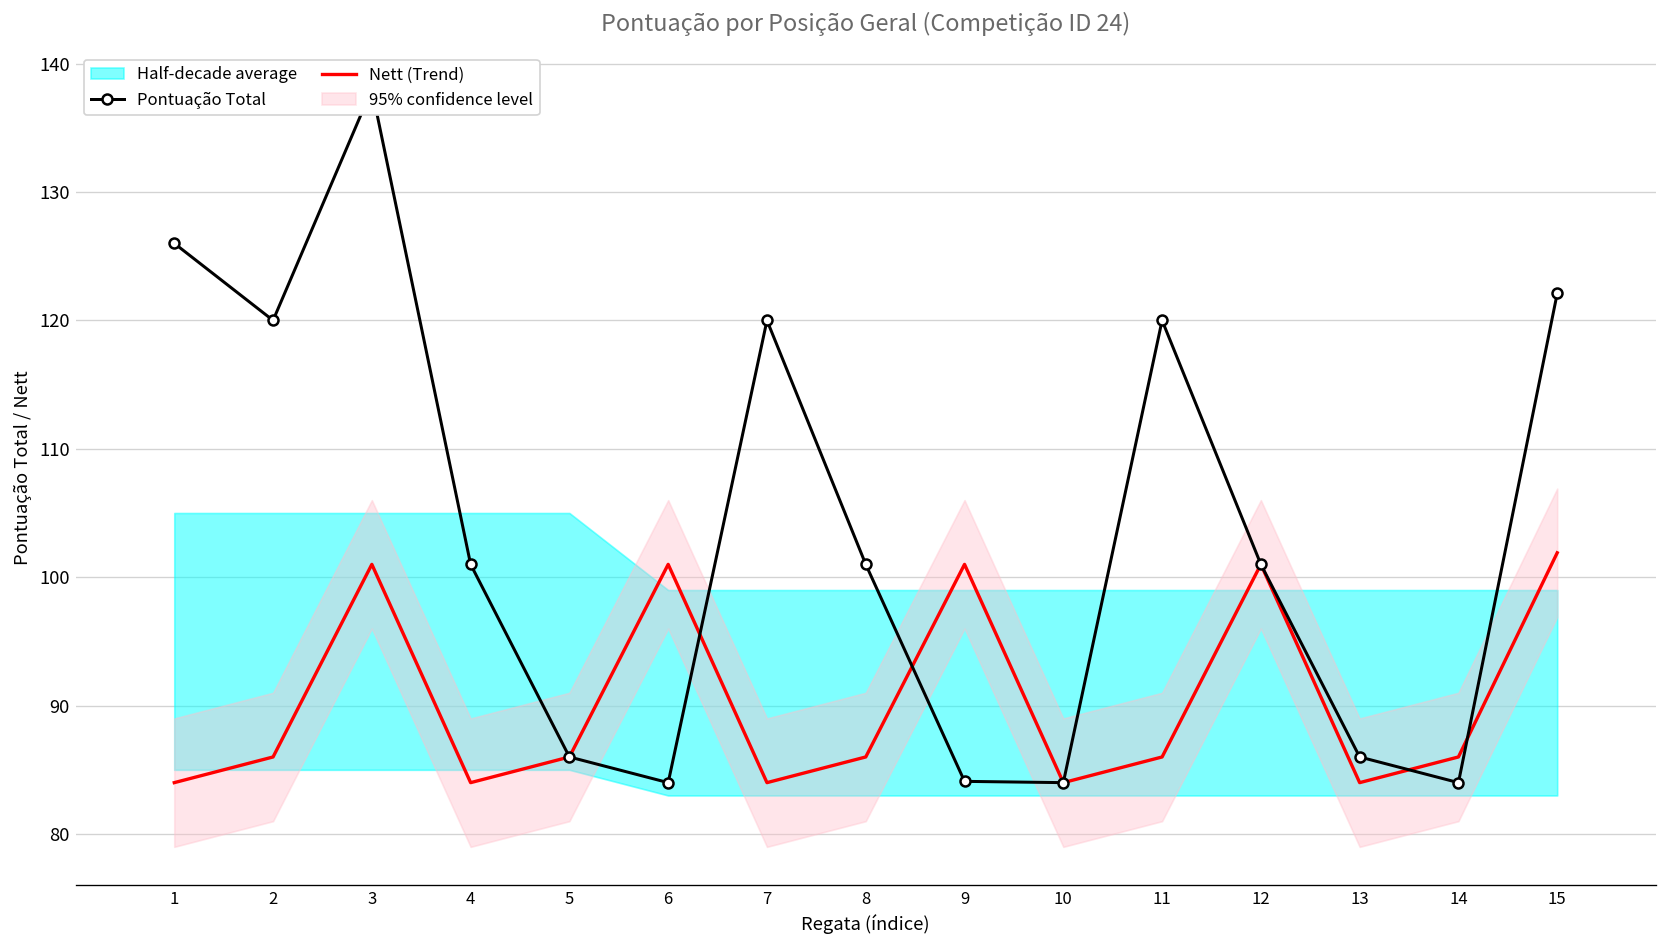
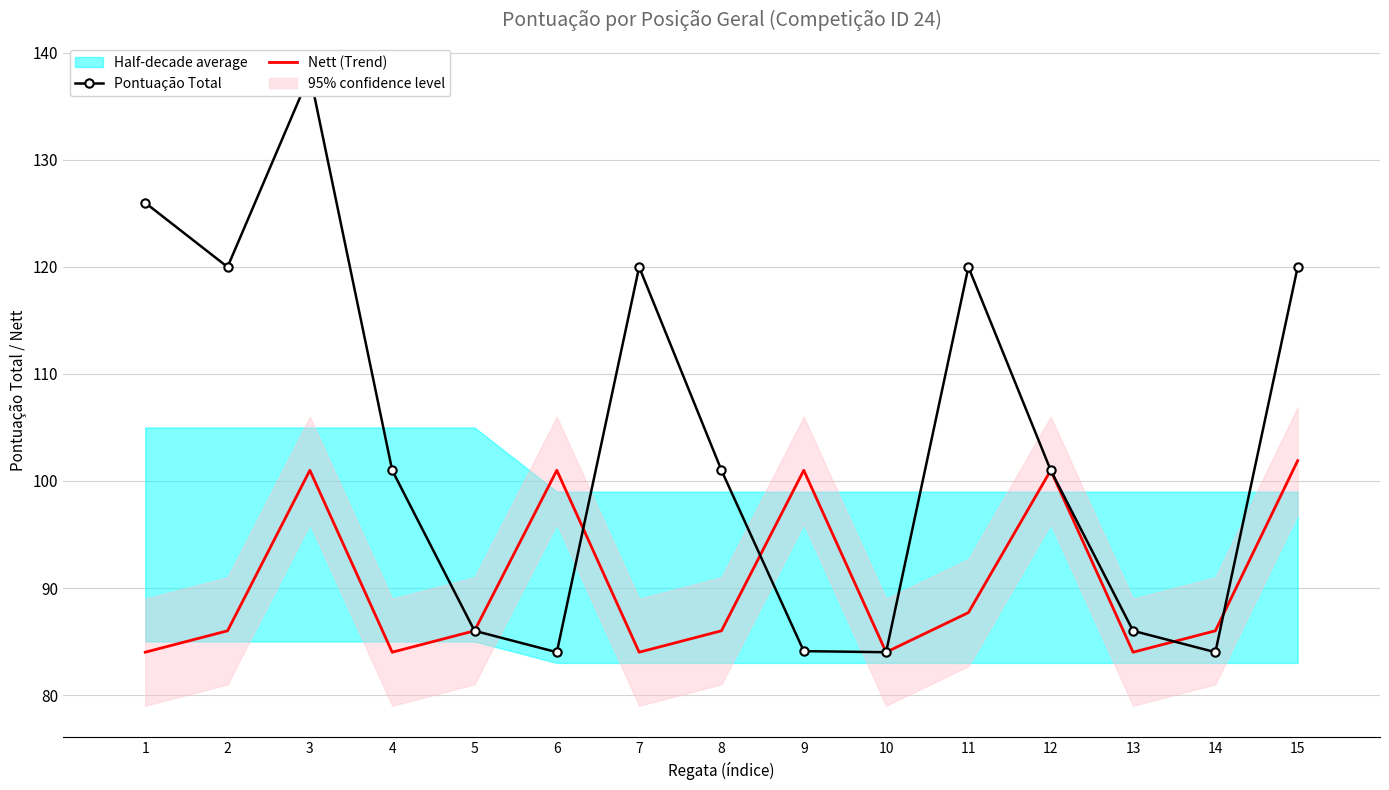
Nett (Trend), 11: 86.0 -> 87.7
Pontuação Total, 15: 122.1 -> 120.0
